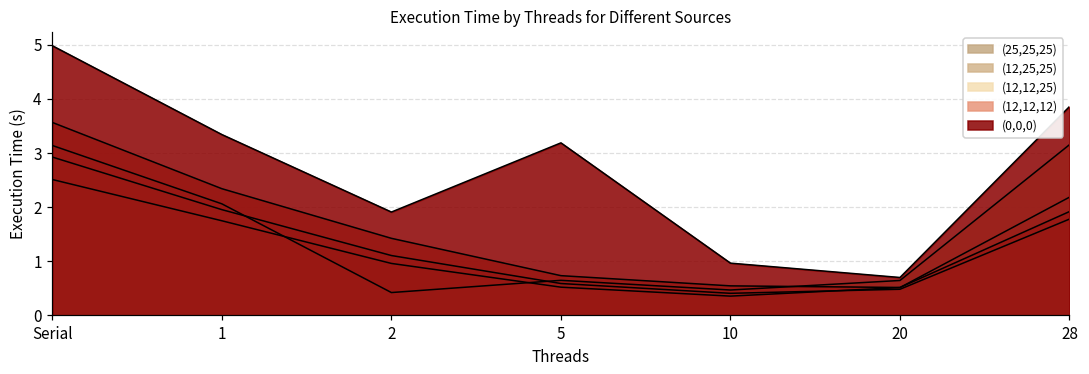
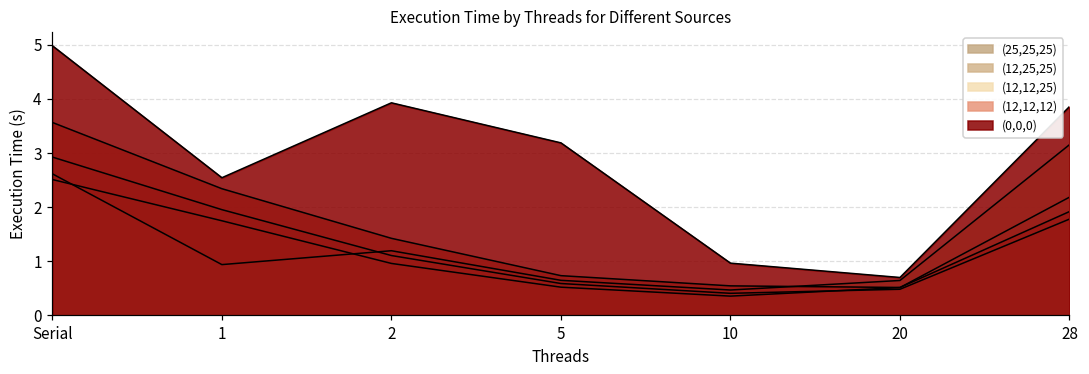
(12,12,25), Serial: 3.1 -> 2.6
(12,12,25), 1: 2.1 -> 0.9
(0,0,0), 1: 3.3 -> 2.5
(12,12,25), 2: 0.4 -> 1.2
(0,0,0), 2: 1.9 -> 3.9
